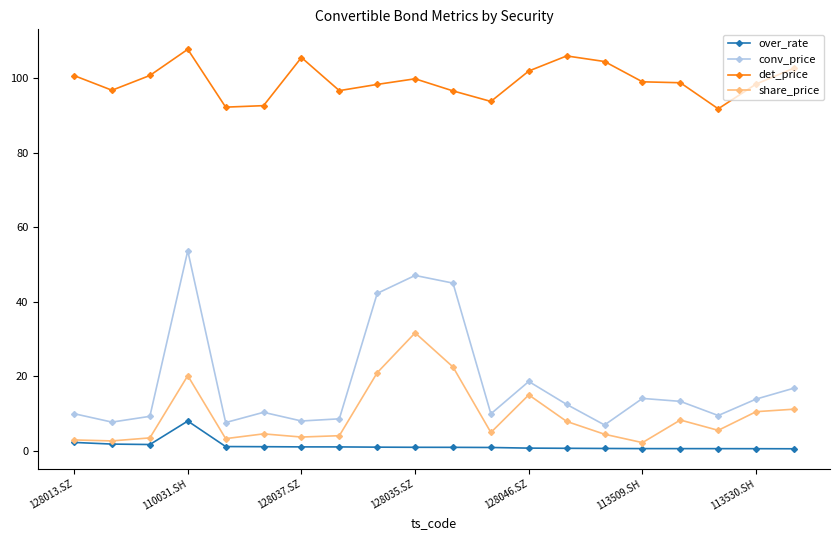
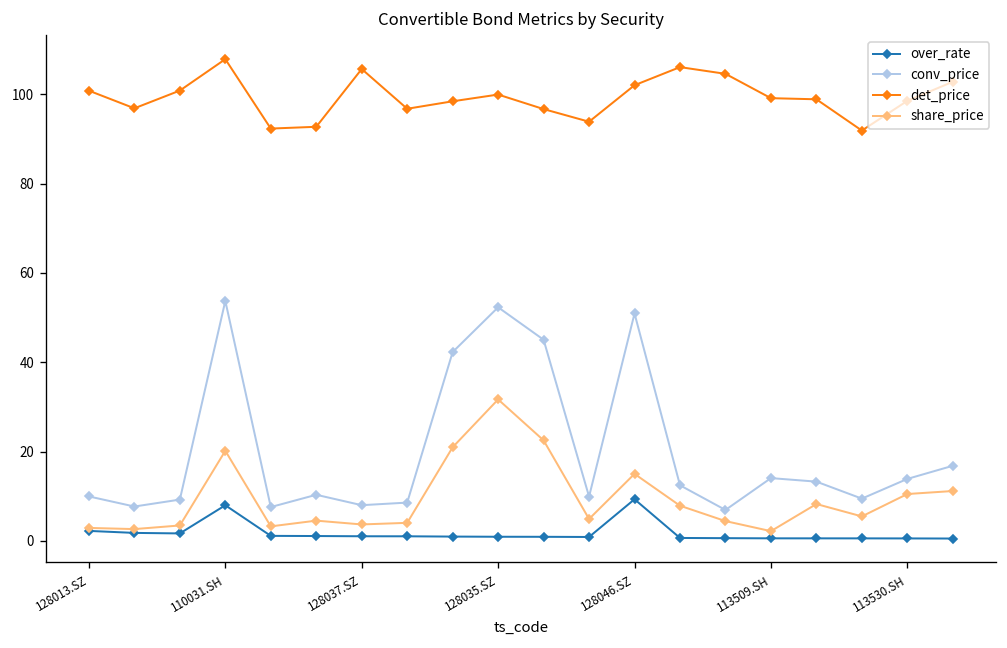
conv_price, 128035.SZ: 47 -> 52
over_rate, 128046.SZ: 1 -> 9
conv_price, 128046.SZ: 19 -> 51
